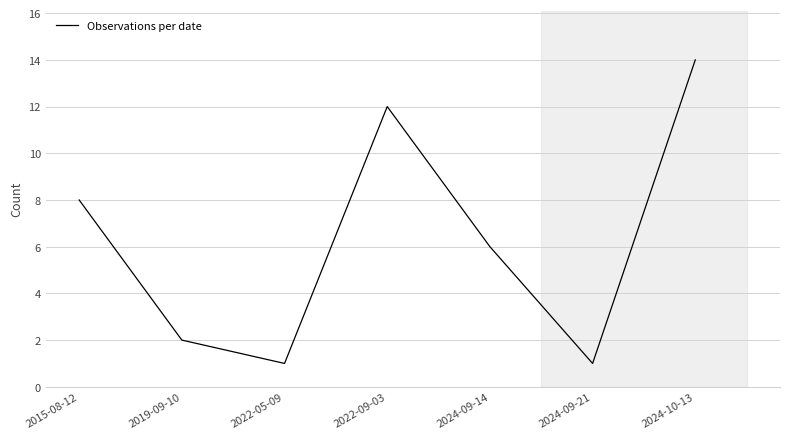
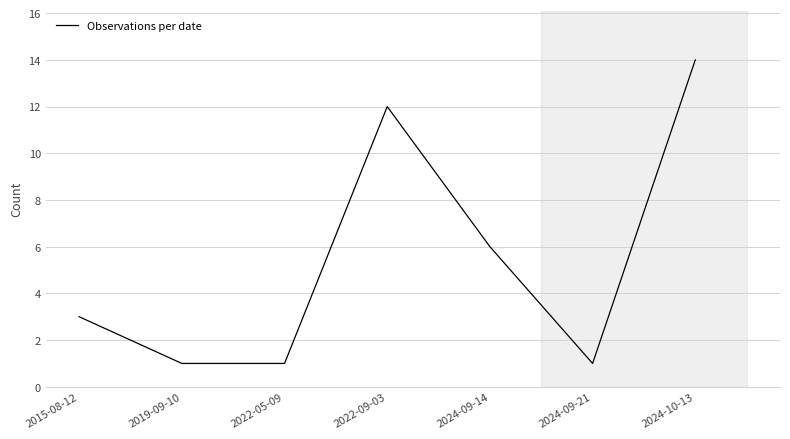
2015-08-12: 8 -> 3
2019-09-10: 2 -> 1
